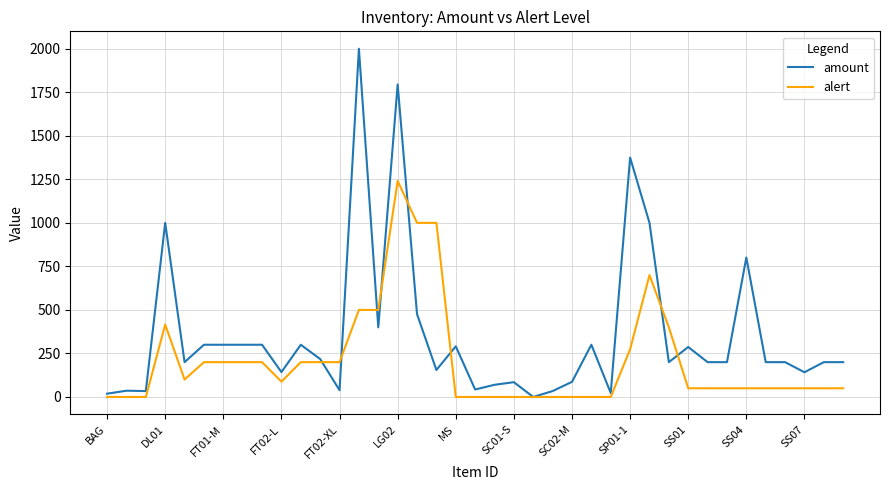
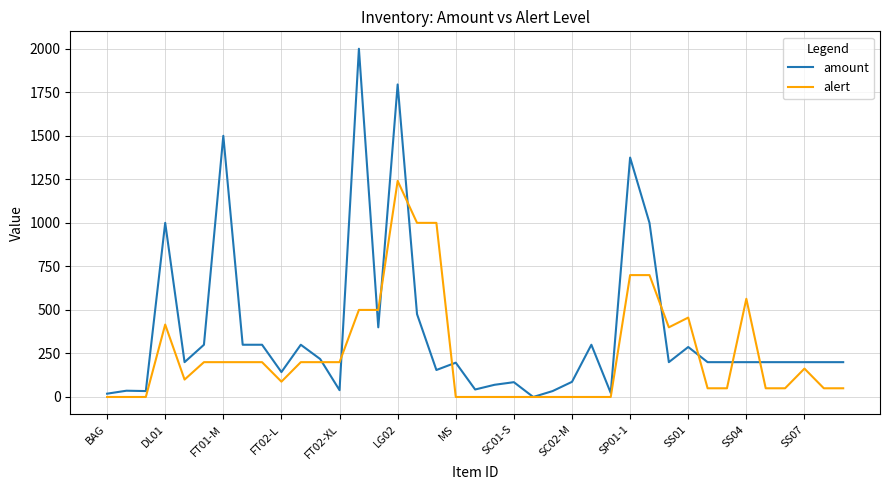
amount, FT01-M: 300 -> 1500
amount, MS: 290 -> 200
alert, SP01-1: 270 -> 700
alert, SS01: 50 -> 460
amount, SS04: 800 -> 200
alert, SS04: 50 -> 560
amount, SS07: 140 -> 200
alert, SS07: 50 -> 160
